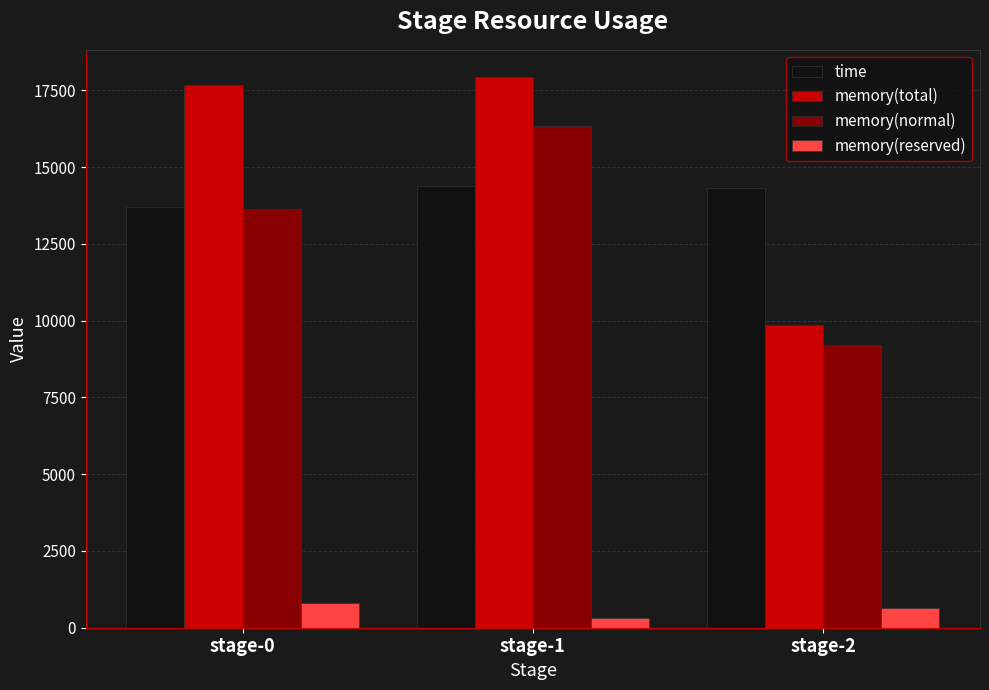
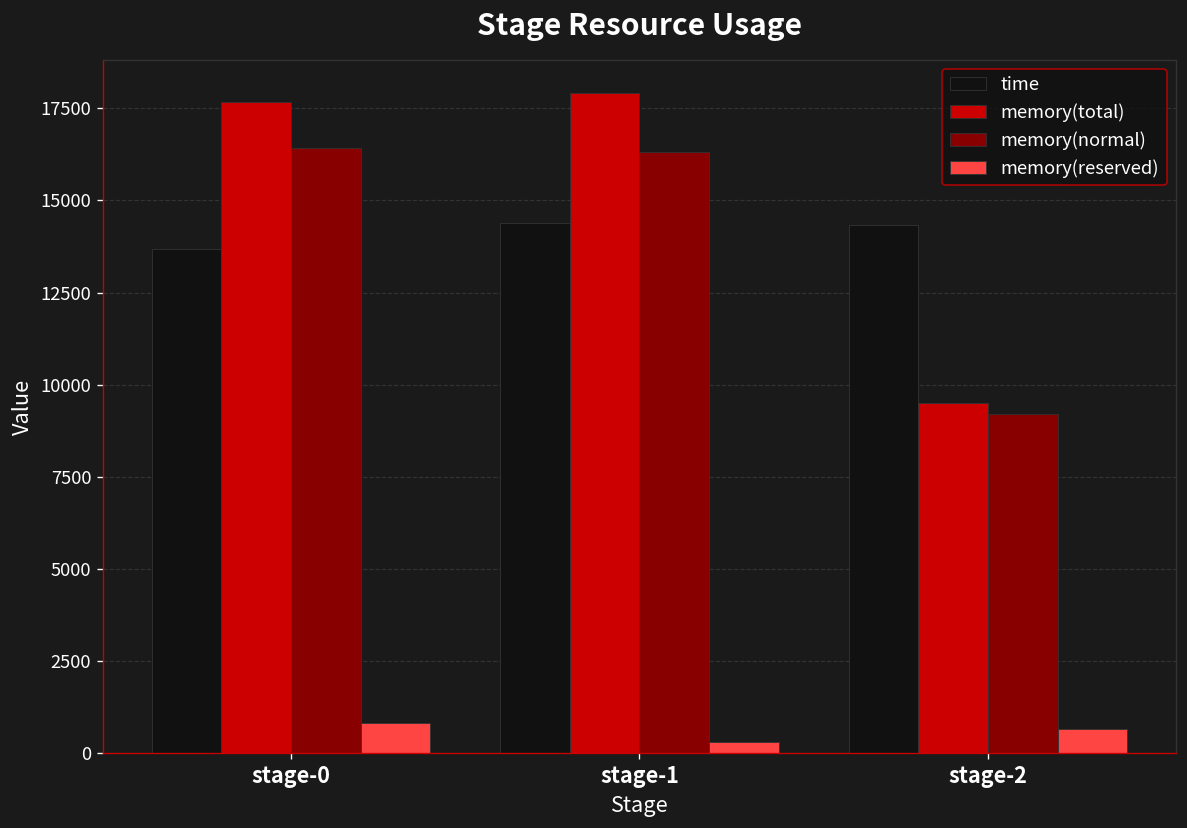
memory(normal), stage-0: 13600 -> 16400
memory(total), stage-2: 9900 -> 9500
